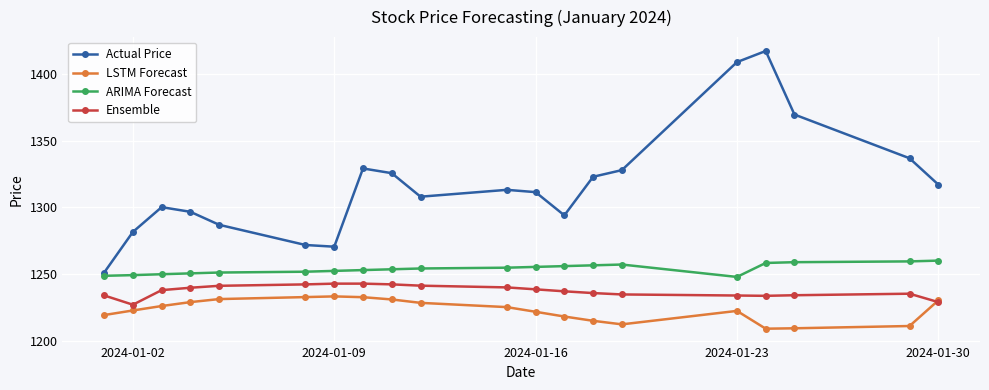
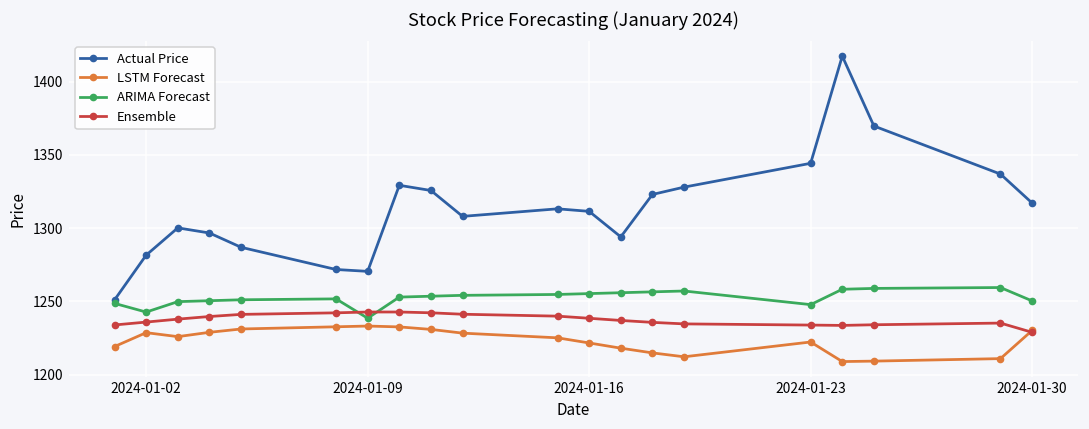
LSTM Forecast, 2024-01-02: 1223 -> 1229
ARIMA Forecast, 2024-01-02: 1249 -> 1243
Ensemble, 2024-01-02: 1227 -> 1236
ARIMA Forecast, 2024-01-09: 1252 -> 1239
Actual Price, 2024-01-23: 1409 -> 1344
ARIMA Forecast, 2024-01-30: 1260 -> 1250
